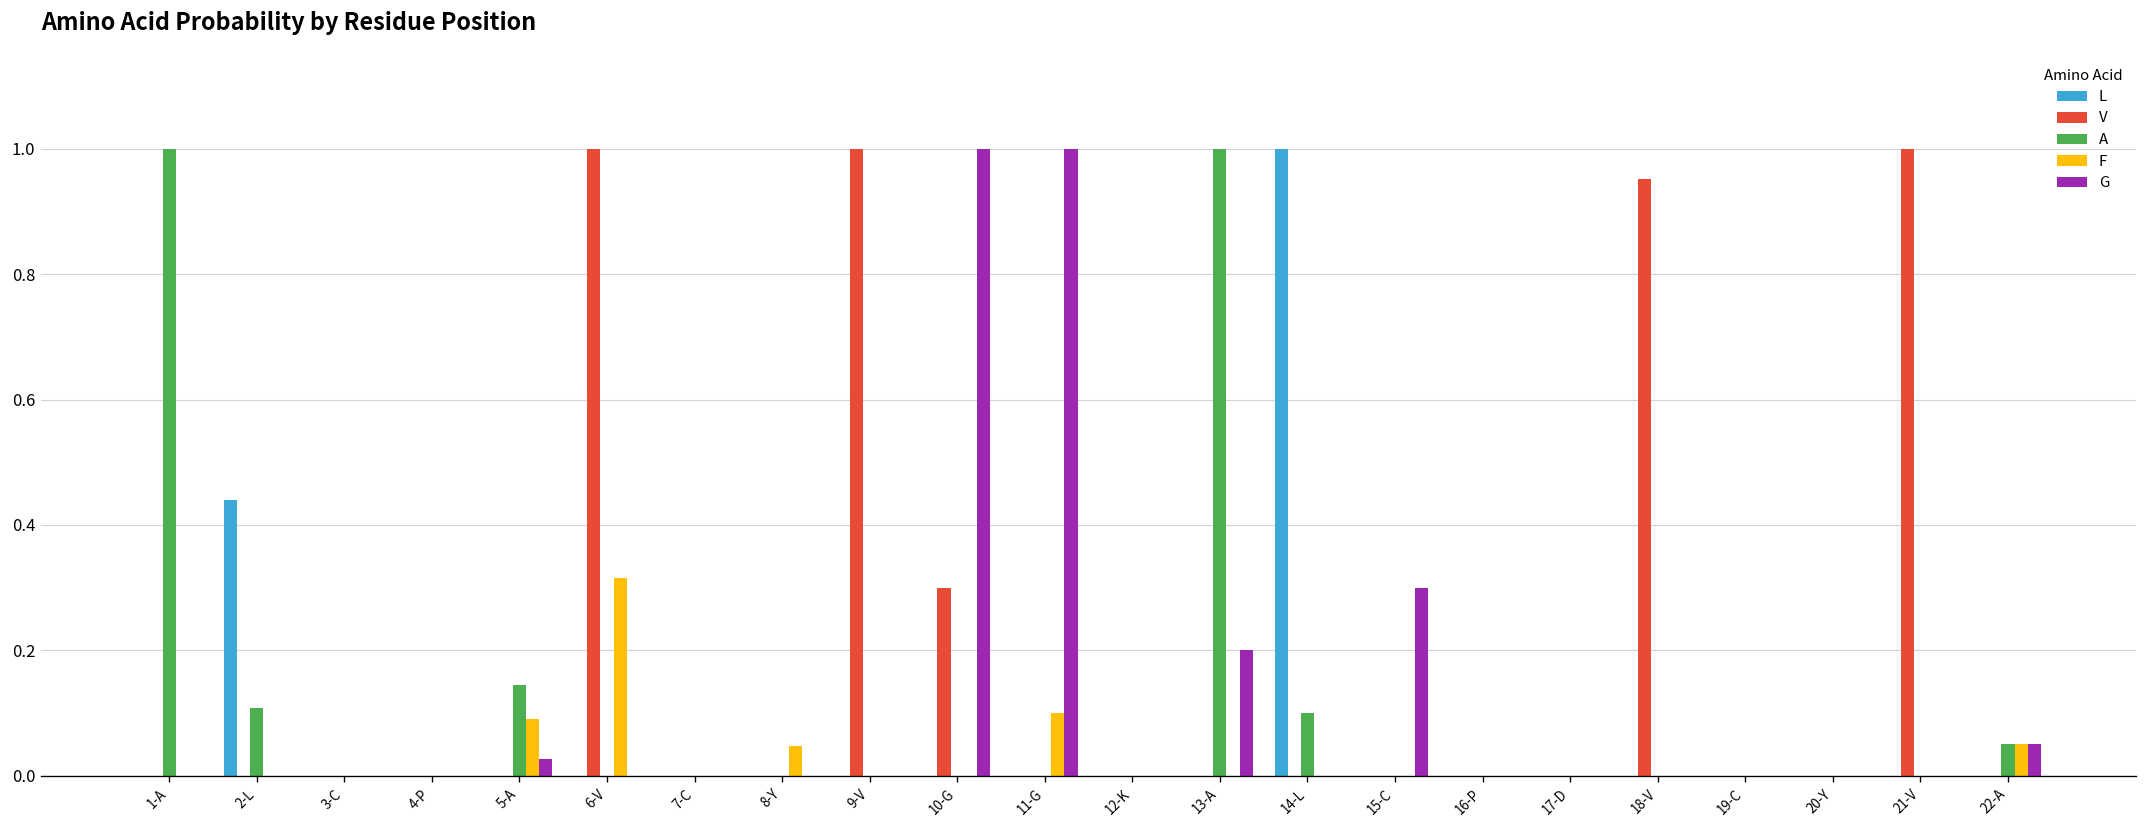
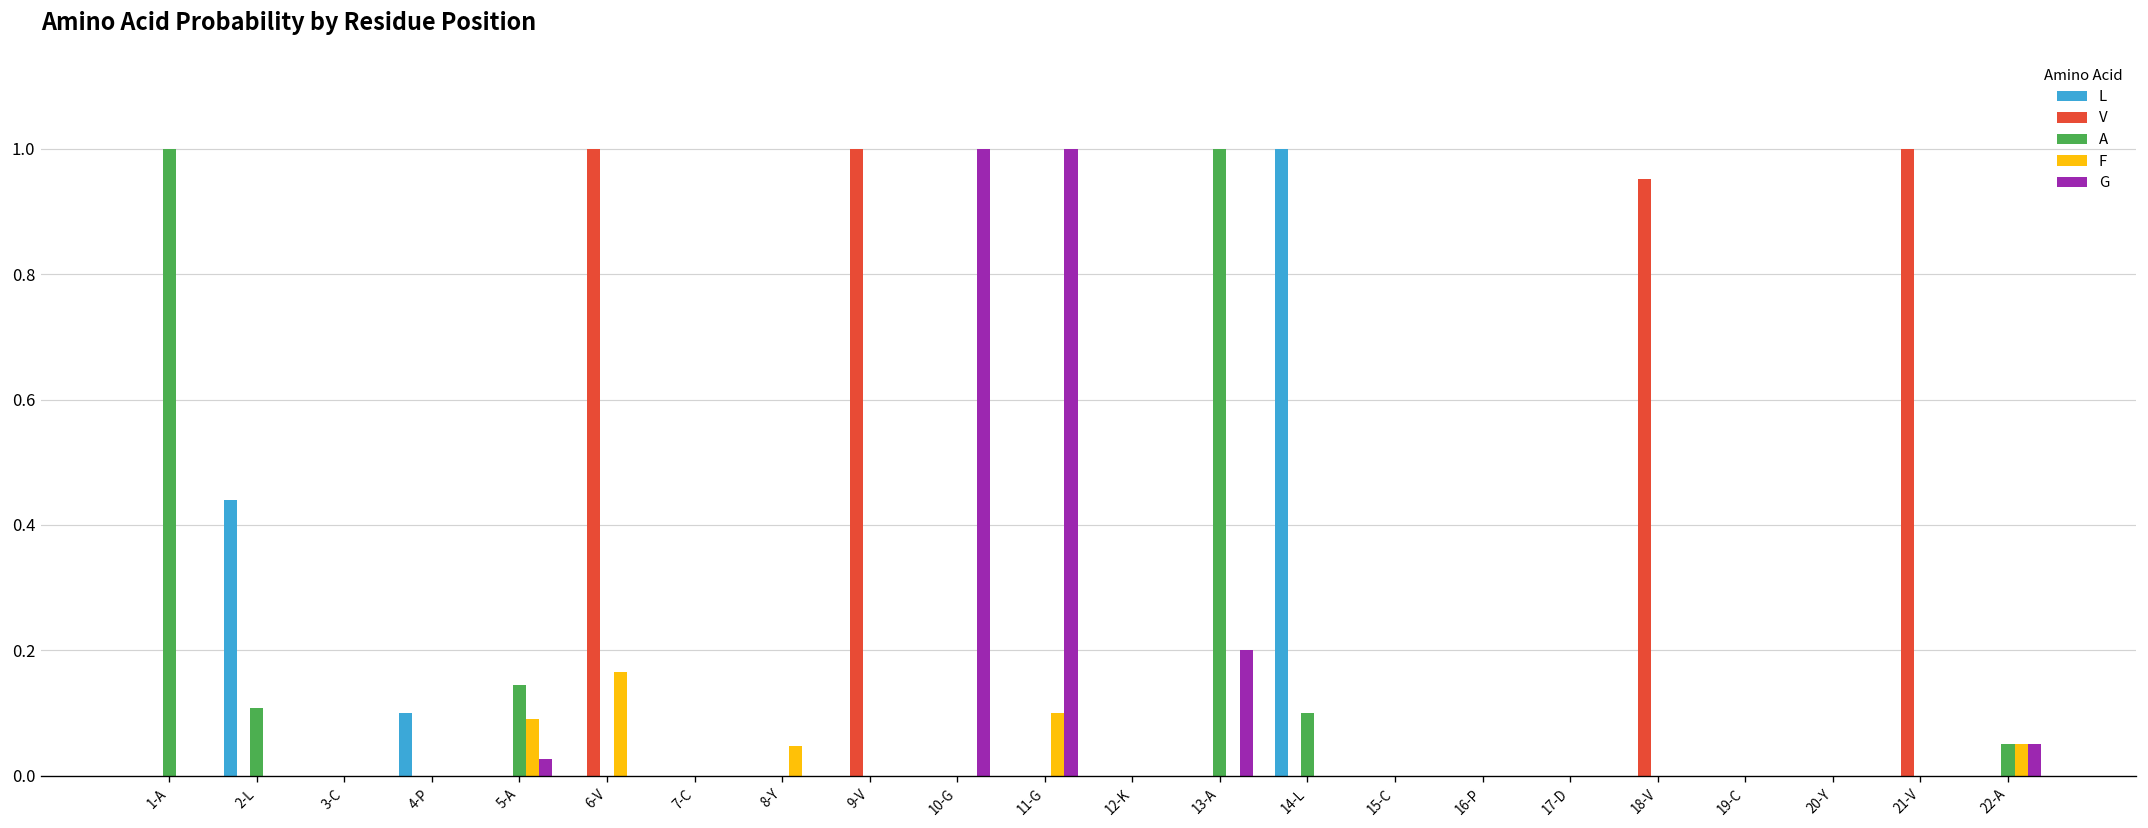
L, 4-P: 0.0 -> 0.1
F, 6-V: 0.31 -> 0.17
V, 10-G: 0.3 -> 0.0
G, 15-C: 0.3 -> 0.0
